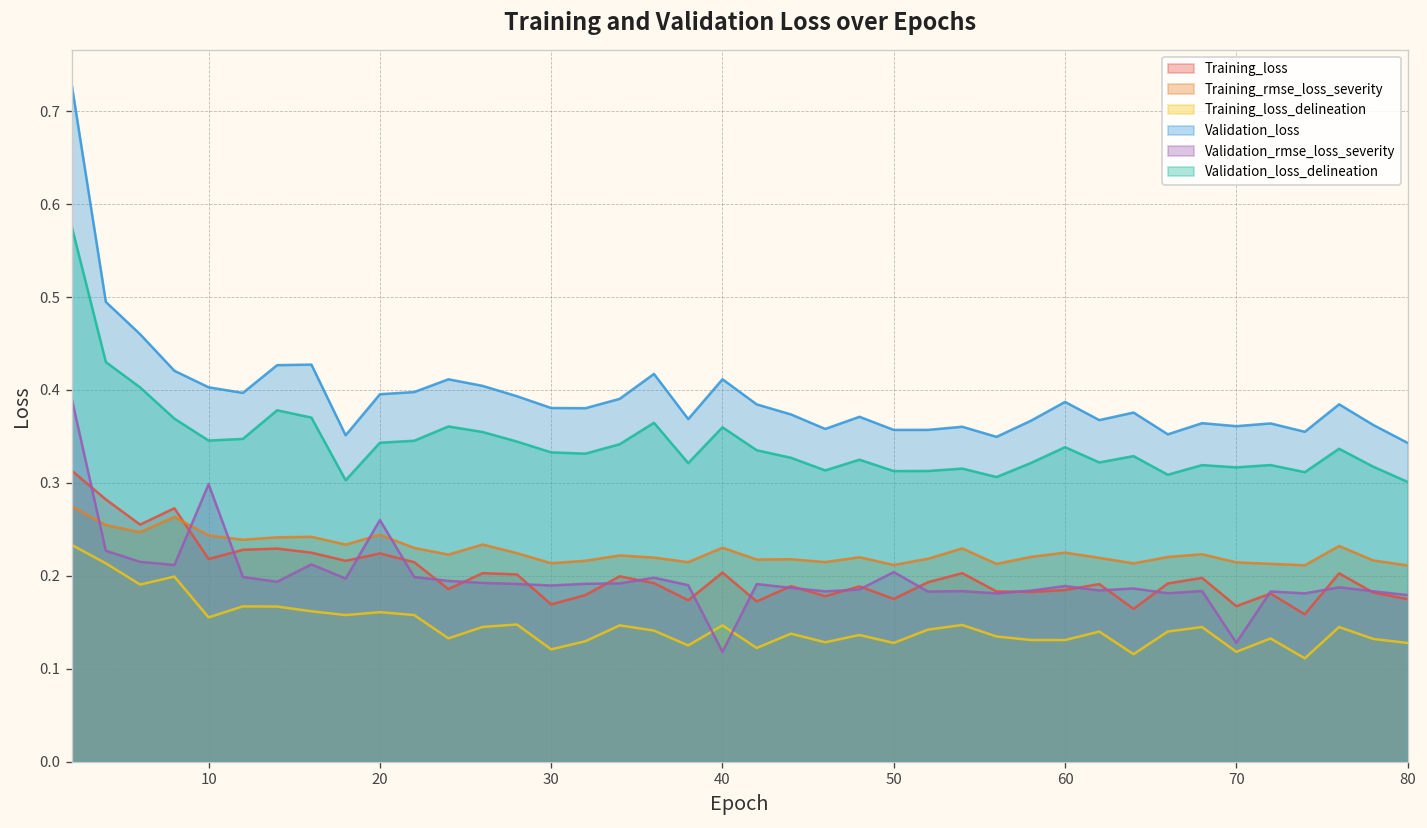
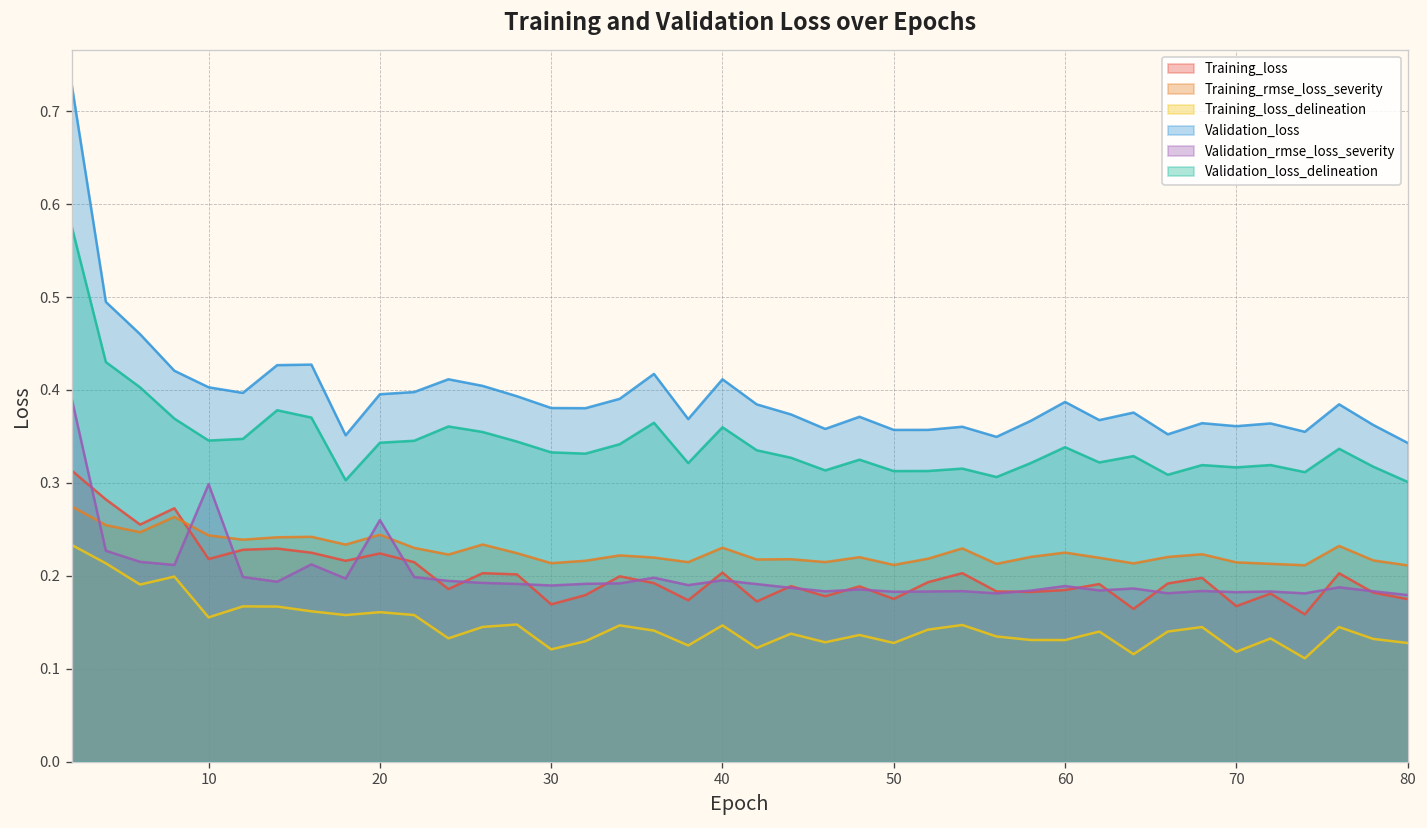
Validation_rmse_loss_severity, 40: 0.12 -> 0.20
Validation_rmse_loss_severity, 50: 0.20 -> 0.18
Validation_rmse_loss_severity, 70: 0.13 -> 0.18
